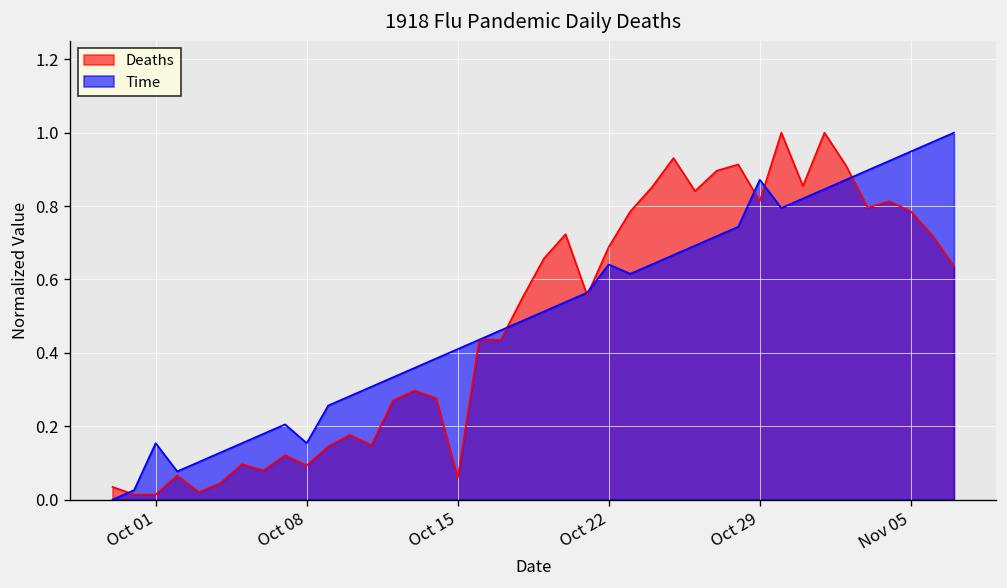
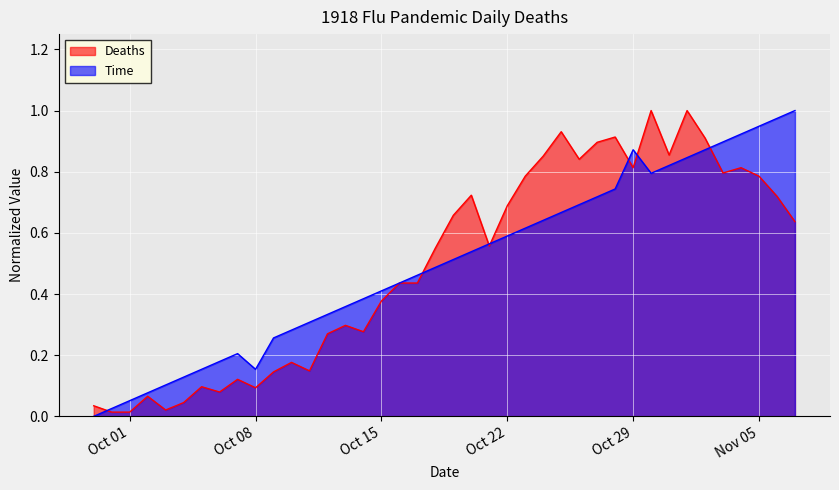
Time, Oct 01: 0.15 -> 0.05
Deaths, Oct 15: 0.06 -> 0.38
Time, Oct 22: 0.64 -> 0.59
